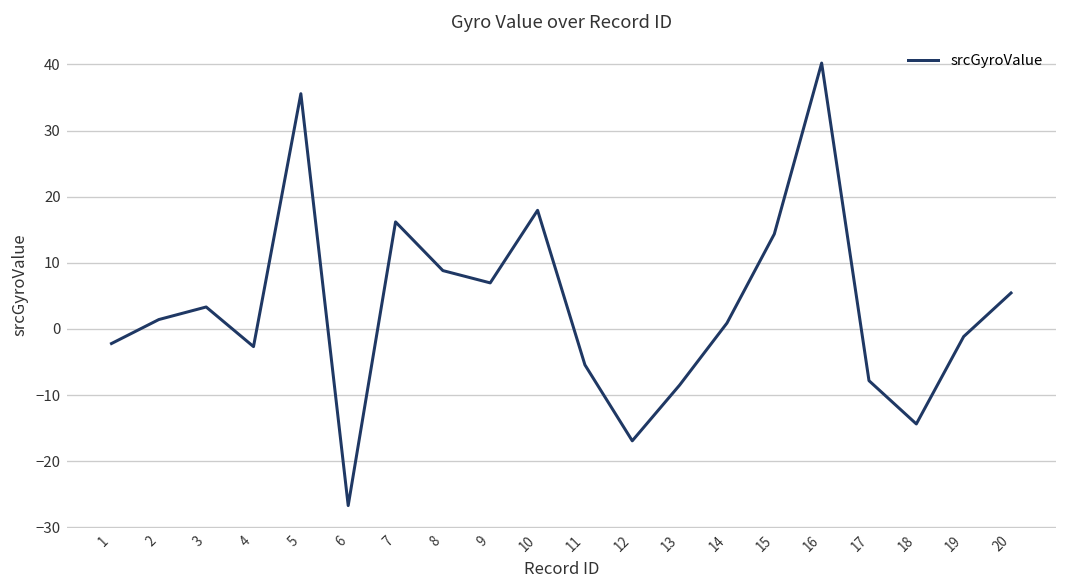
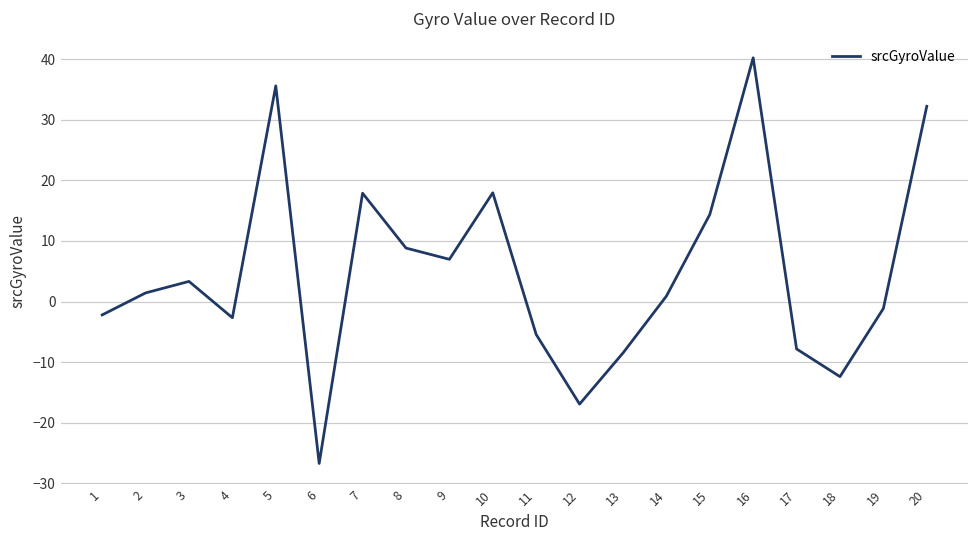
7: 16 -> 18
18: -14 -> -12
20: 5 -> 32
